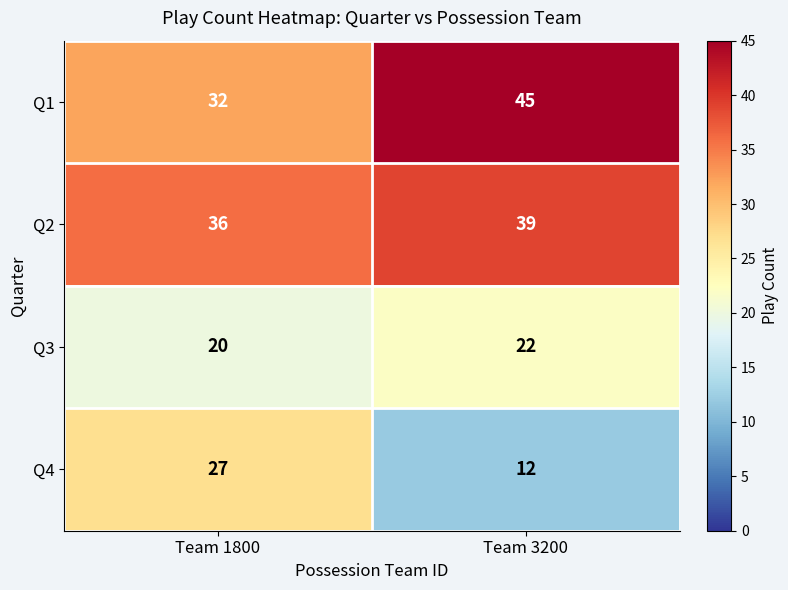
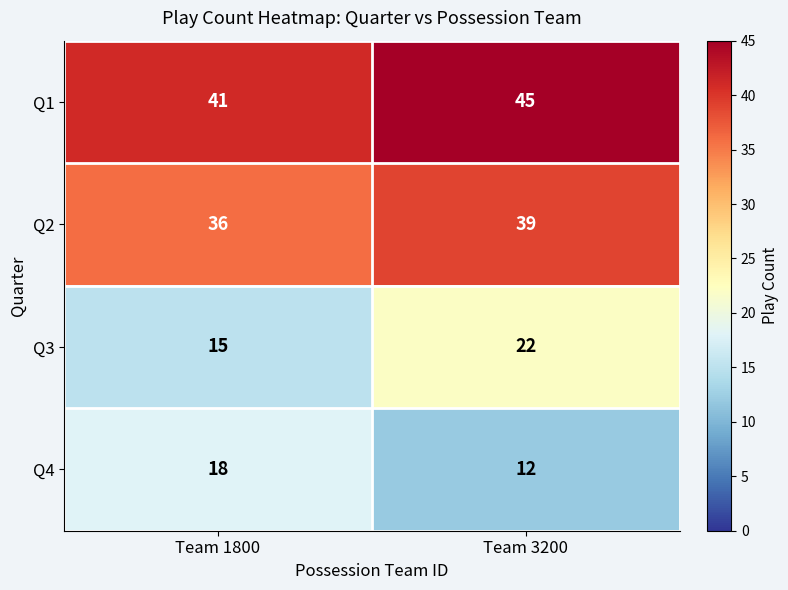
Q1, Team 1800: 32 -> 41
Q3, Team 1800: 20 -> 15
Q4, Team 1800: 27 -> 18
